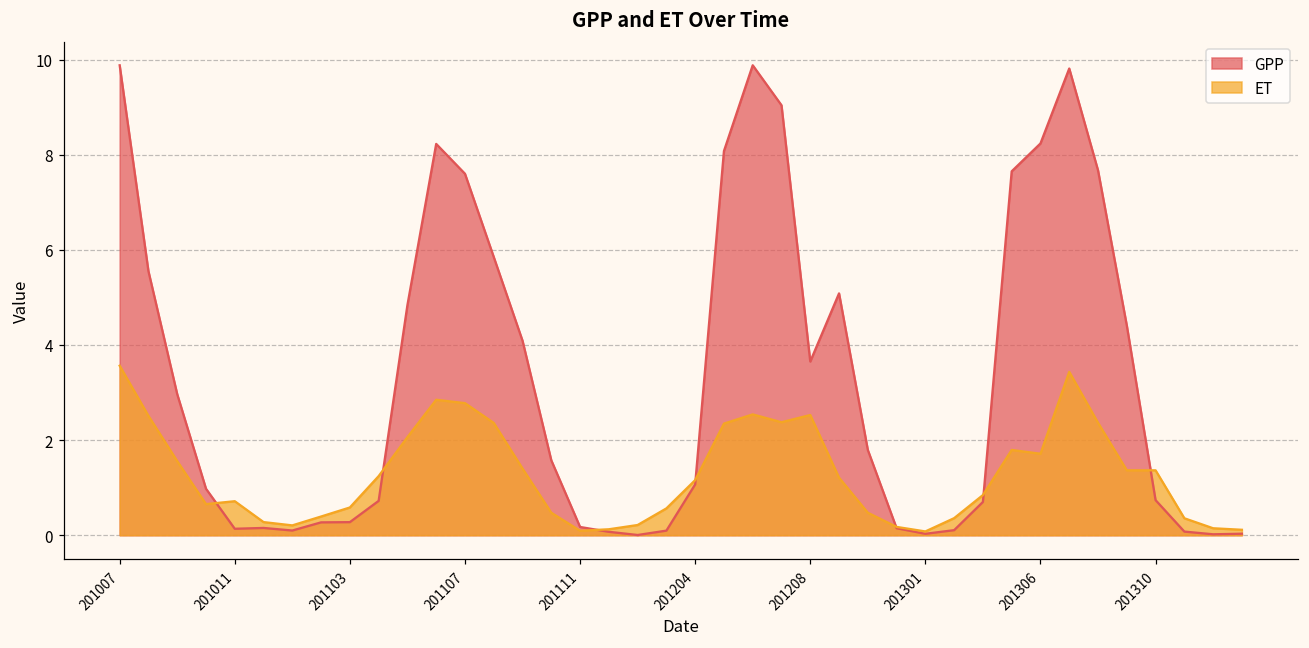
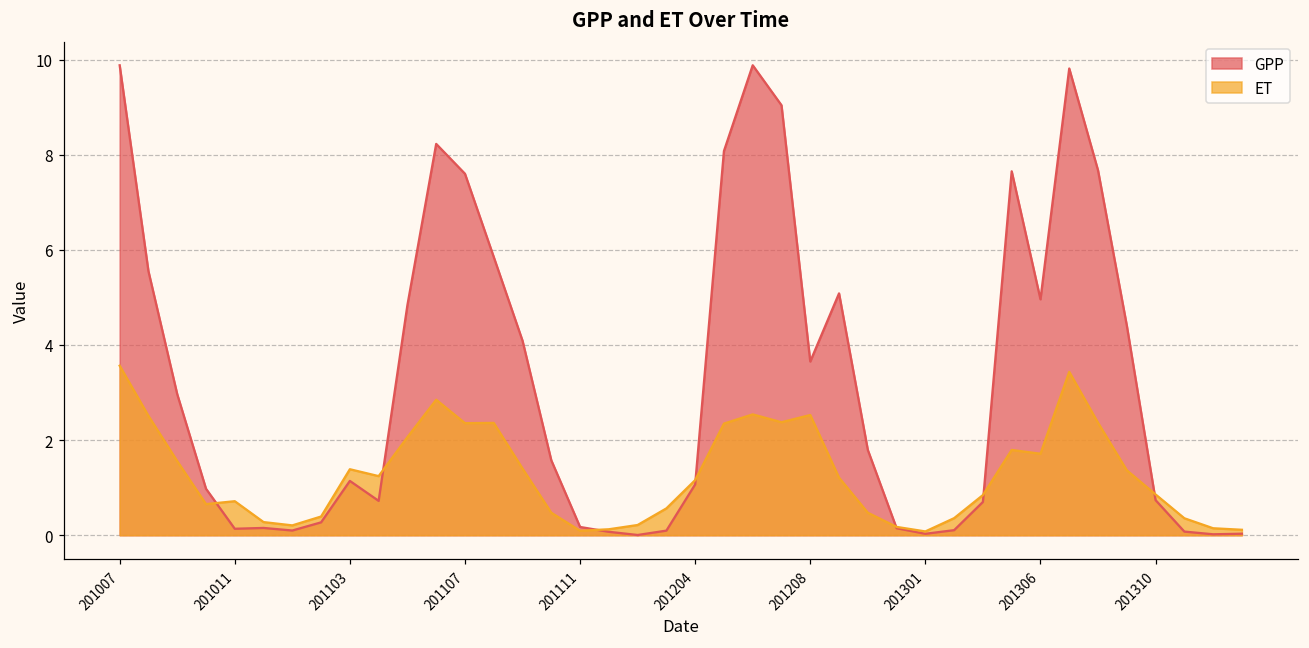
GPP, 201103: 0.3 -> 1.1
ET, 201103: 0.6 -> 1.4
ET, 201107: 2.8 -> 2.4
GPP, 201306: 8.2 -> 5.0
ET, 201310: 1.4 -> 0.9
